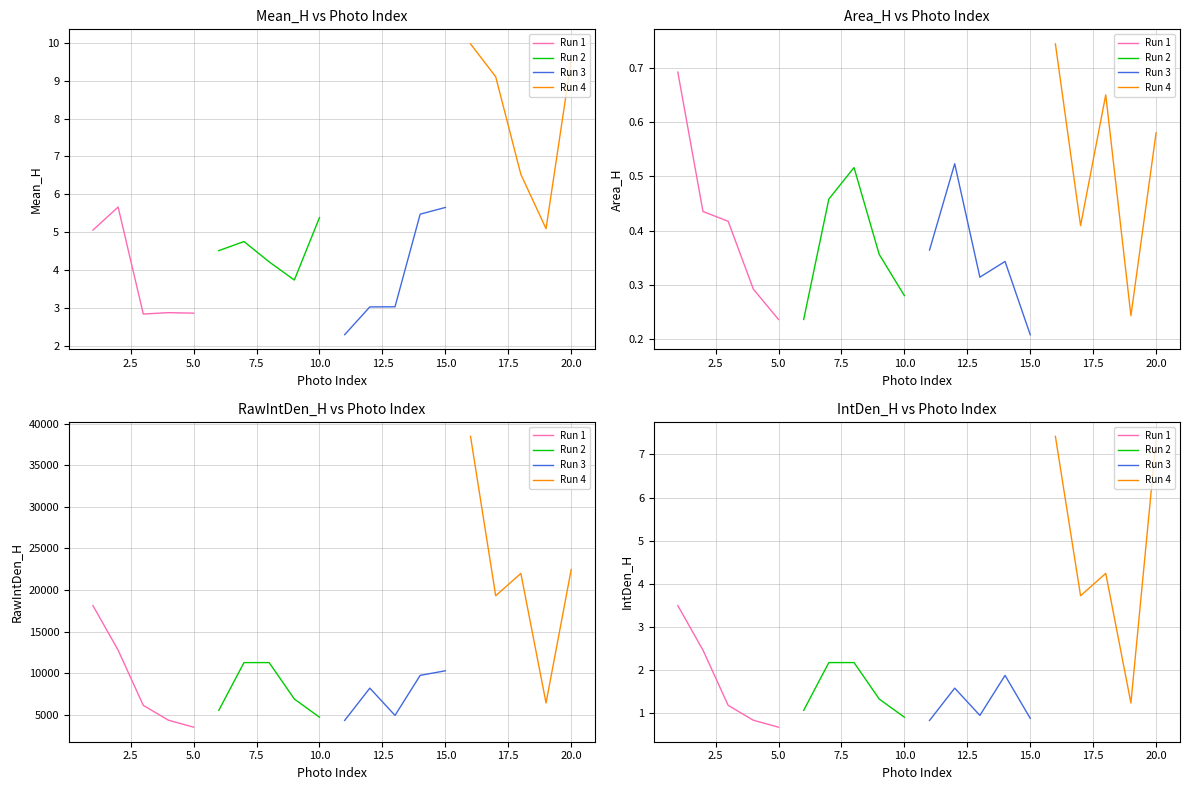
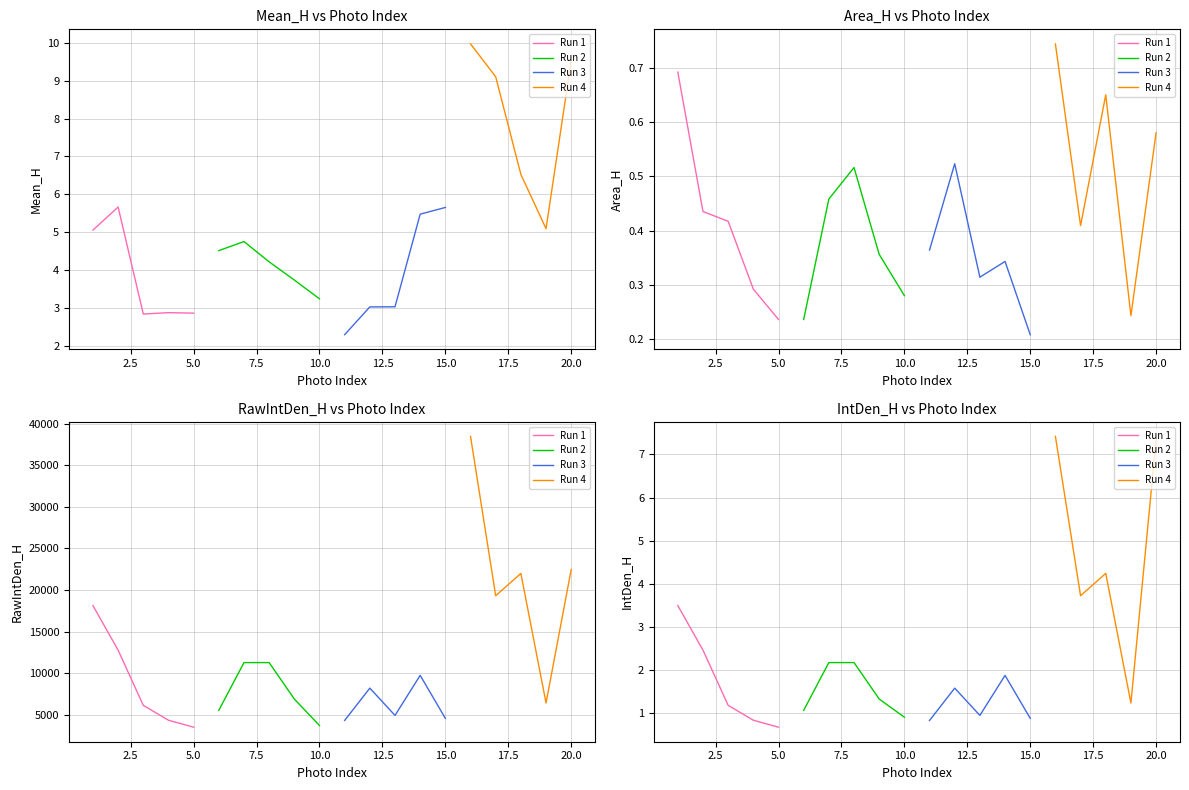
Mean_H vs Photo Index, Run 2, 10.0: 5.4 -> 3.2
RawIntDen_H vs Photo Index, Run 2, 10.0: 5000 -> 4000
RawIntDen_H vs Photo Index, Run 3, 15.0: 10000 -> 5000
